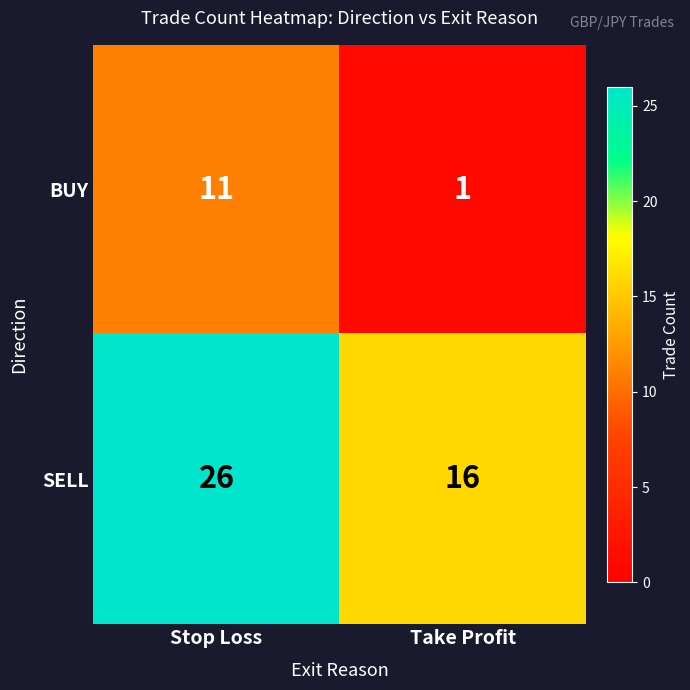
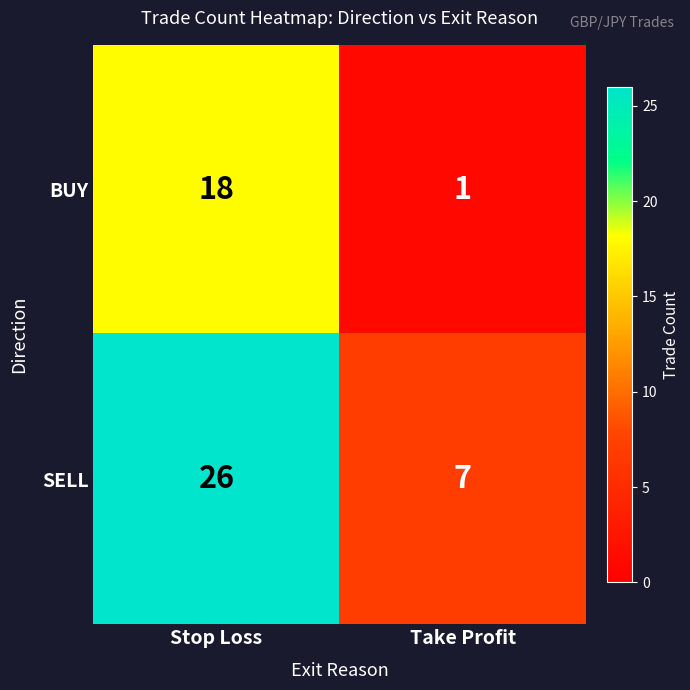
BUY, Stop Loss: 11 -> 18
SELL, Take Profit: 16 -> 7
